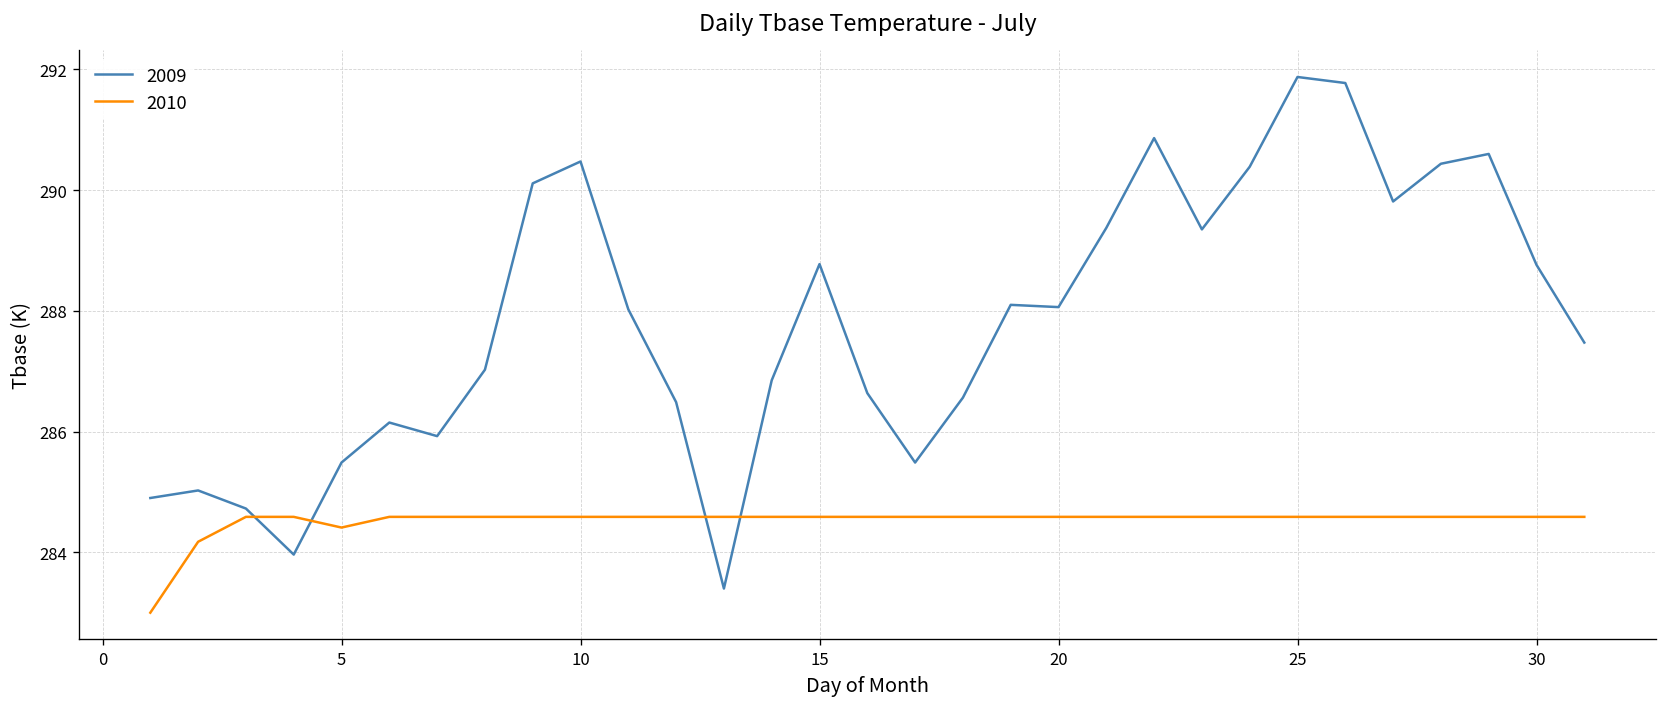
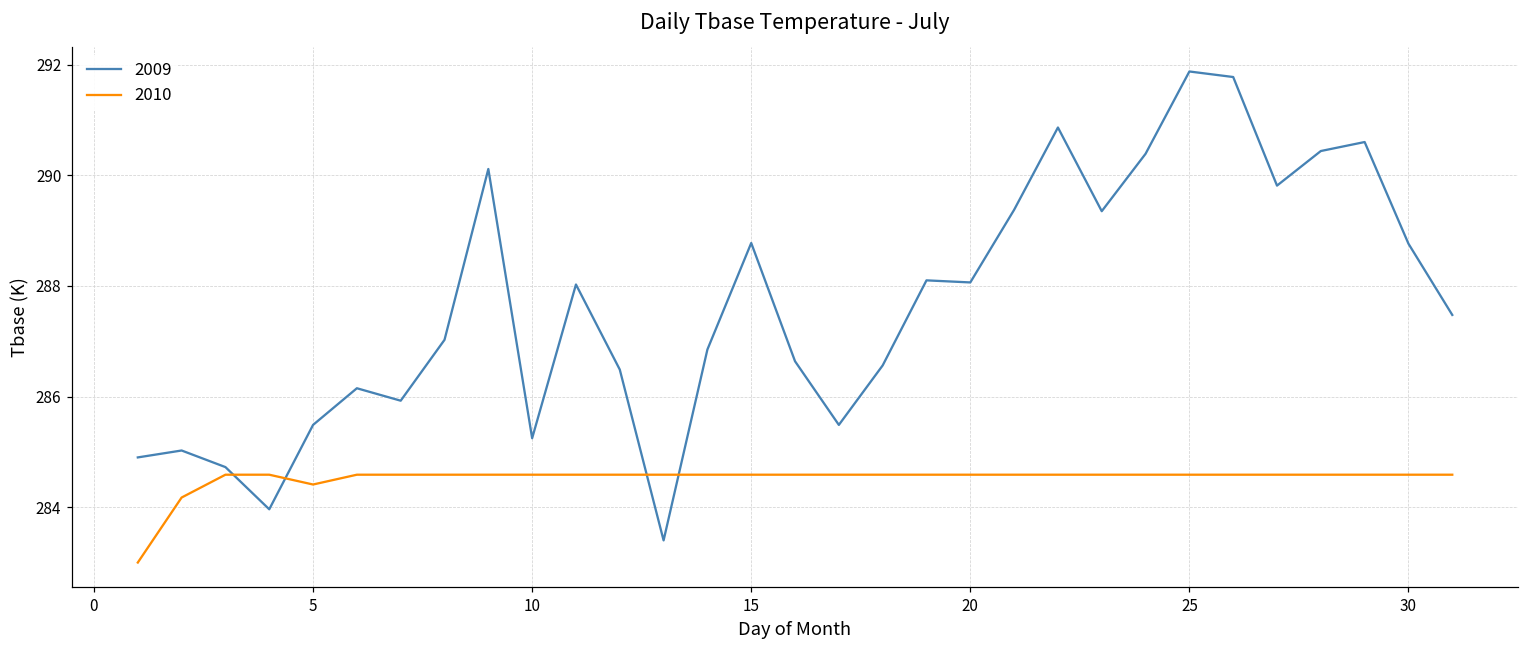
2009, 10: 290.5 -> 285.2
